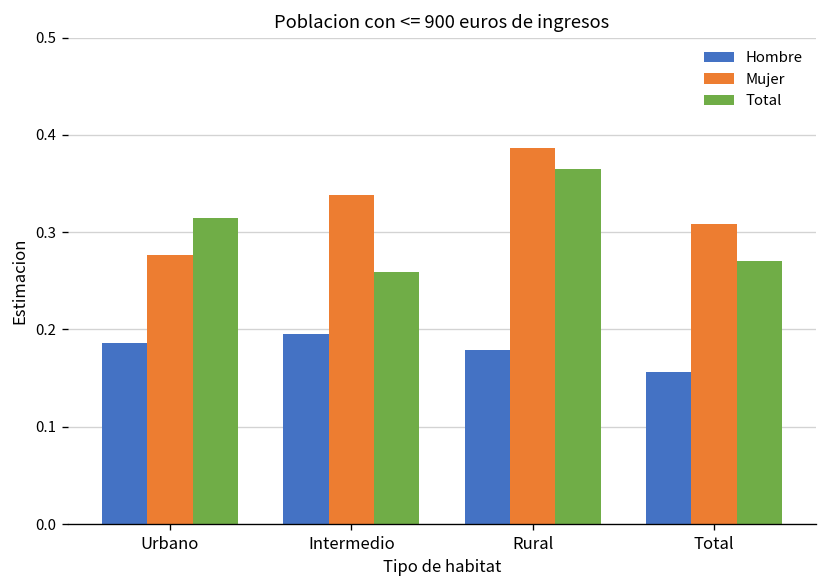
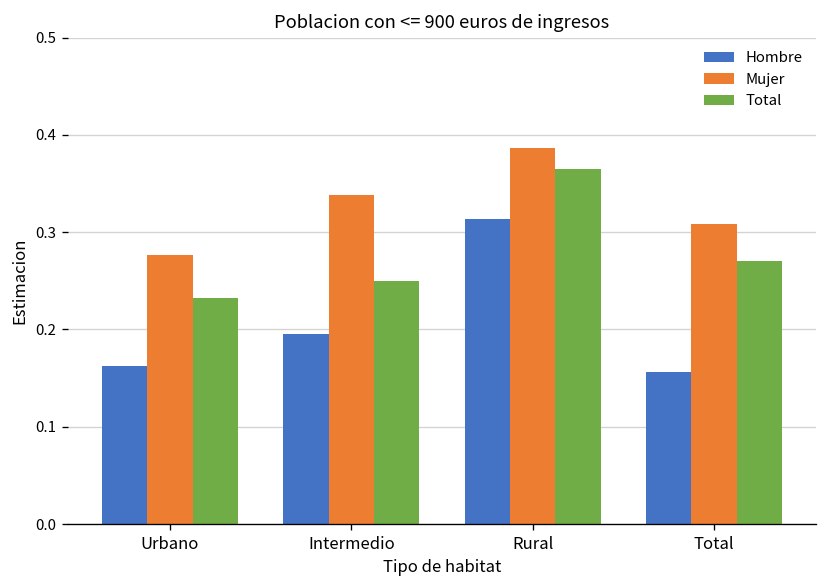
Hombre, Urbano: 0.19 -> 0.16
Total, Urbano: 0.31 -> 0.23
Total, Intermedio: 0.26 -> 0.25
Hombre, Rural: 0.18 -> 0.31
